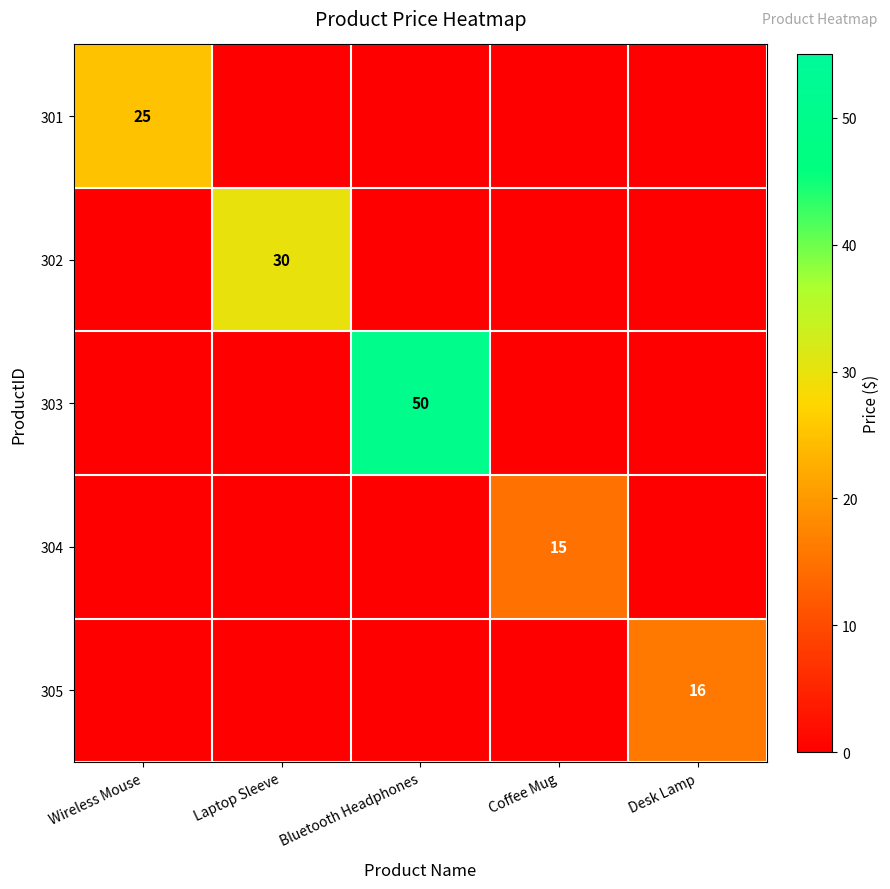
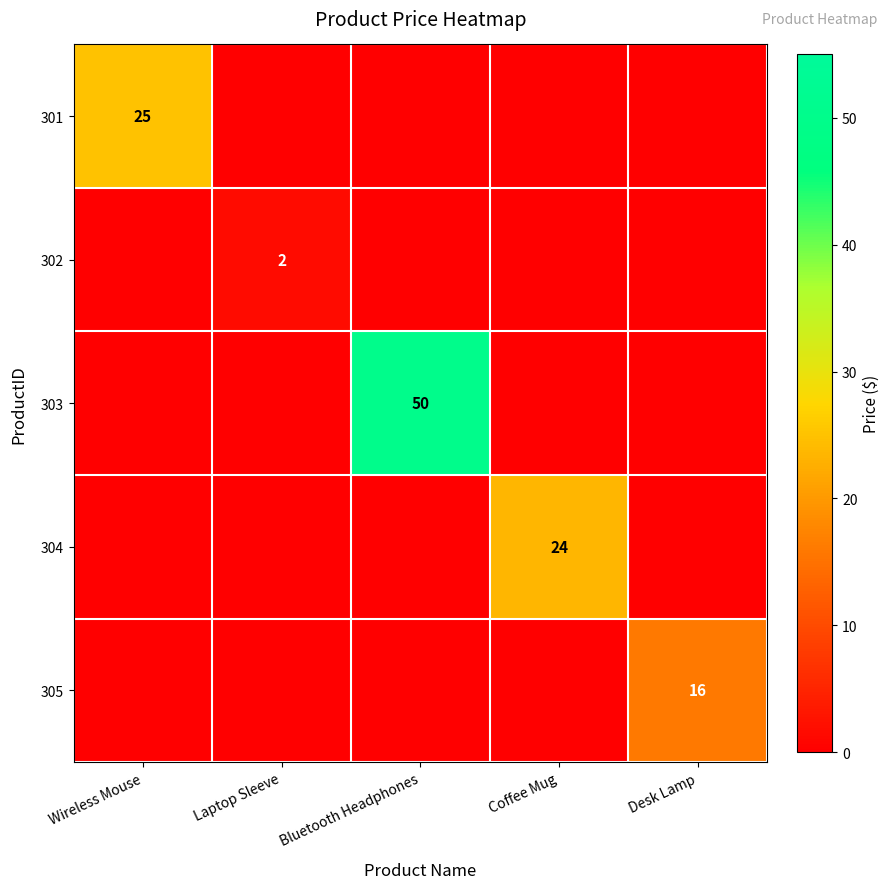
302, Laptop Sleeve: 30 -> 2
304, Coffee Mug: 15 -> 24
